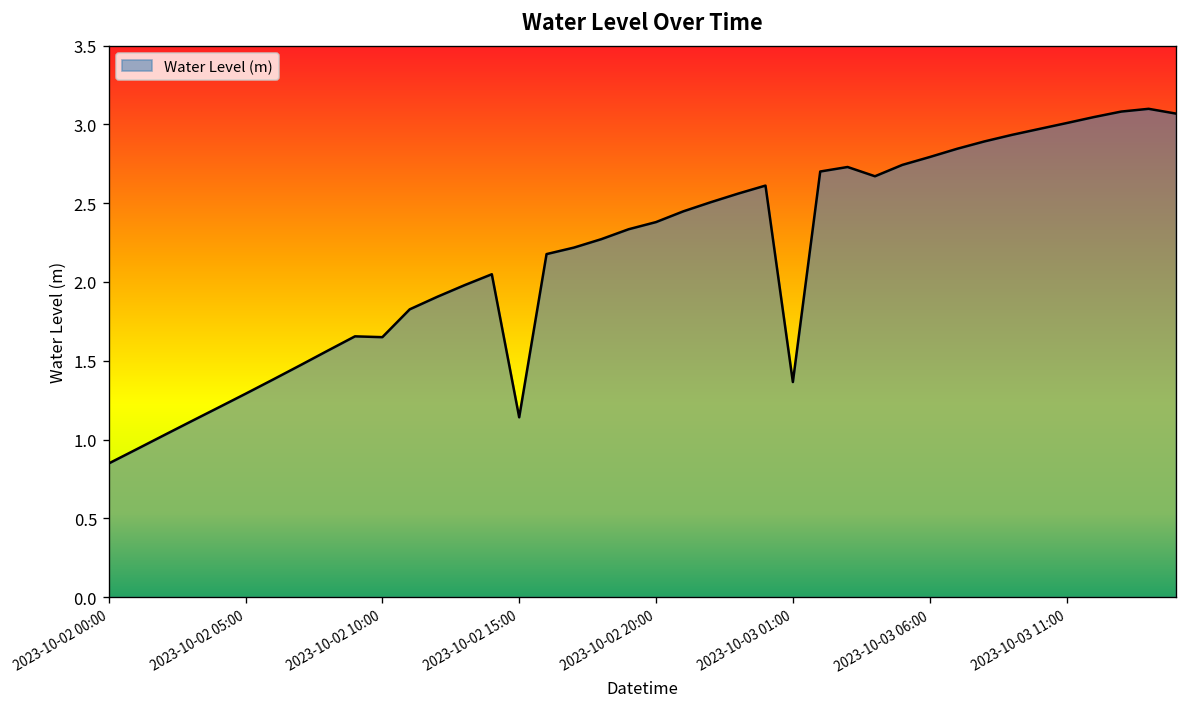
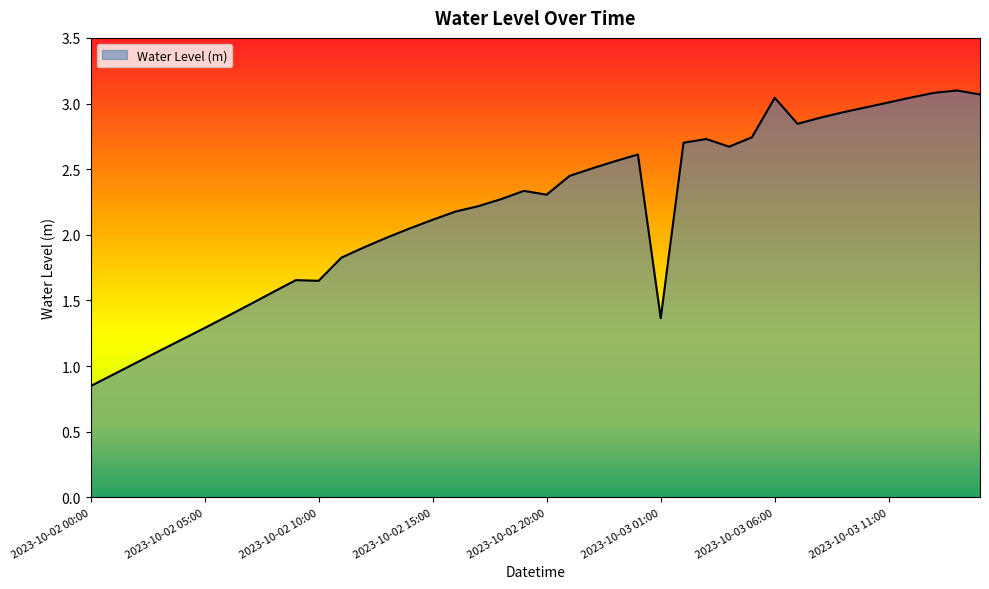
2023-10-02 15:00: 1.14 -> 2.11
2023-10-02 20:00: 2.38 -> 2.31
2023-10-03 06:00: 2.79 -> 3.04
